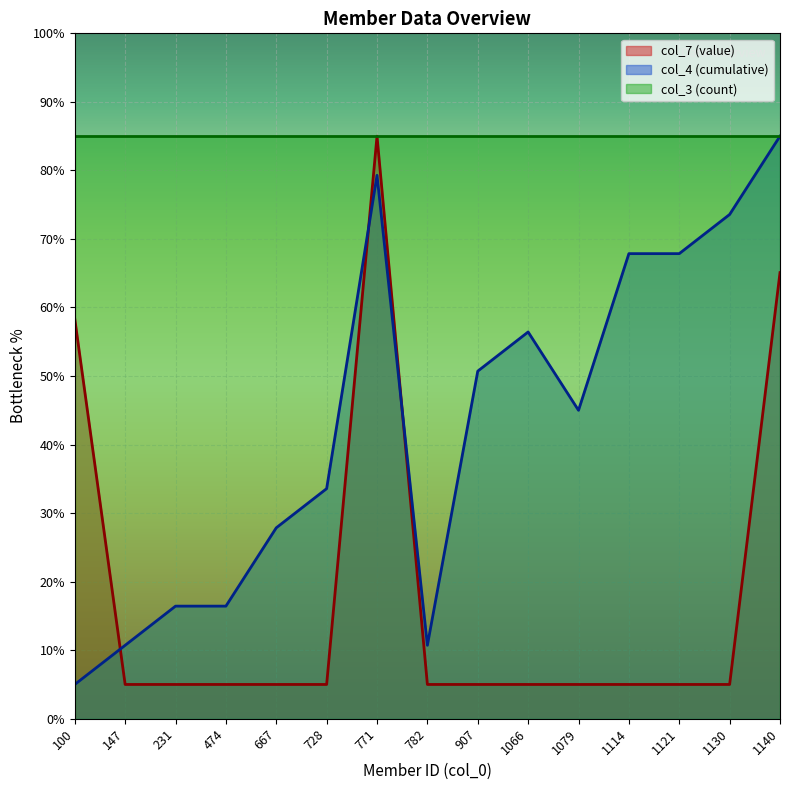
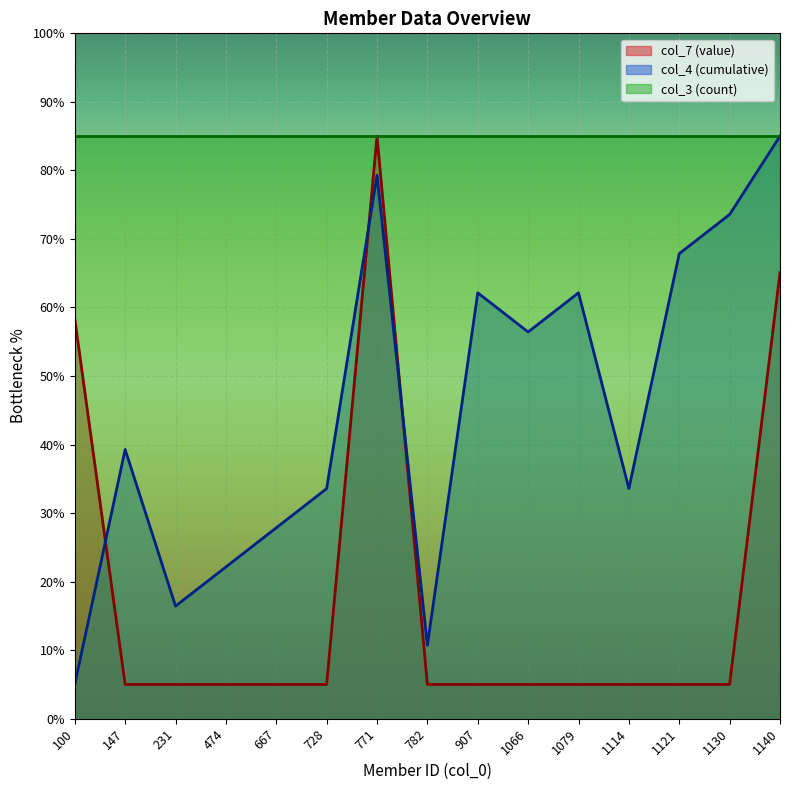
col_4 (cumulative), 147: 11% -> 39%
col_4 (cumulative), 474: 16% -> 22%
col_4 (cumulative), 907: 51% -> 62%
col_4 (cumulative), 1079: 45% -> 62%
col_4 (cumulative), 1114: 68% -> 34%
